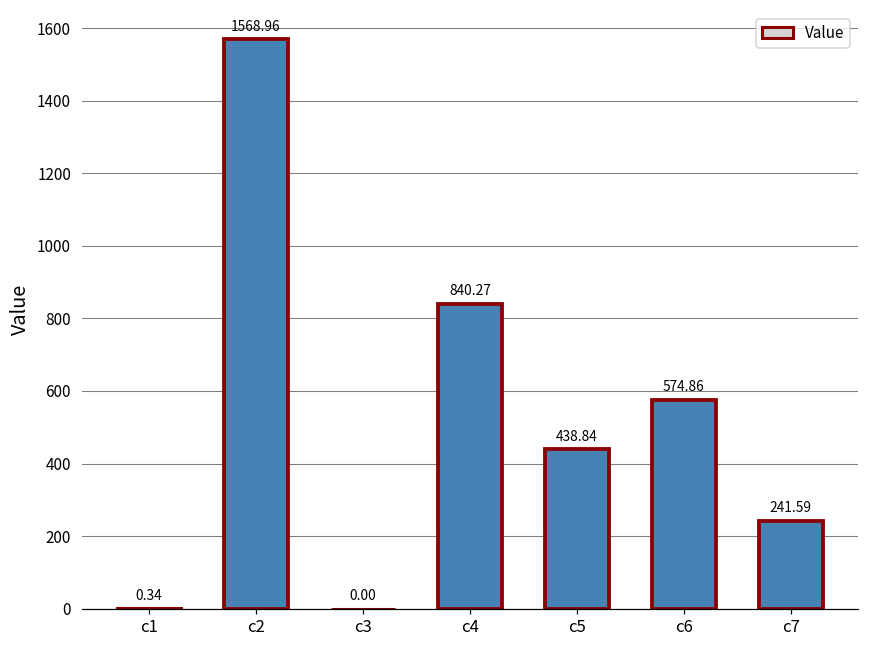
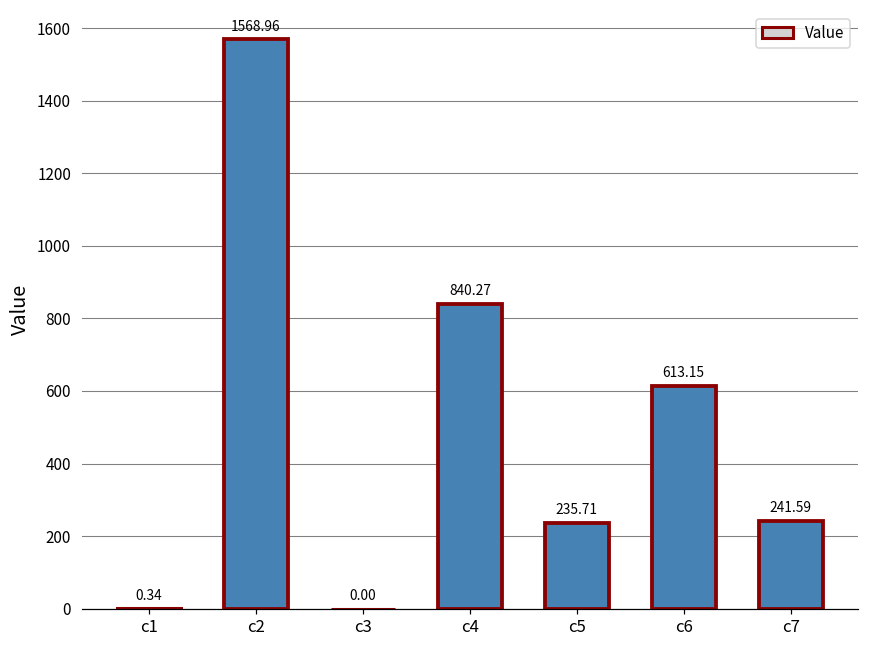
c5: 438.84 -> 235.71
c6: 574.86 -> 613.15
